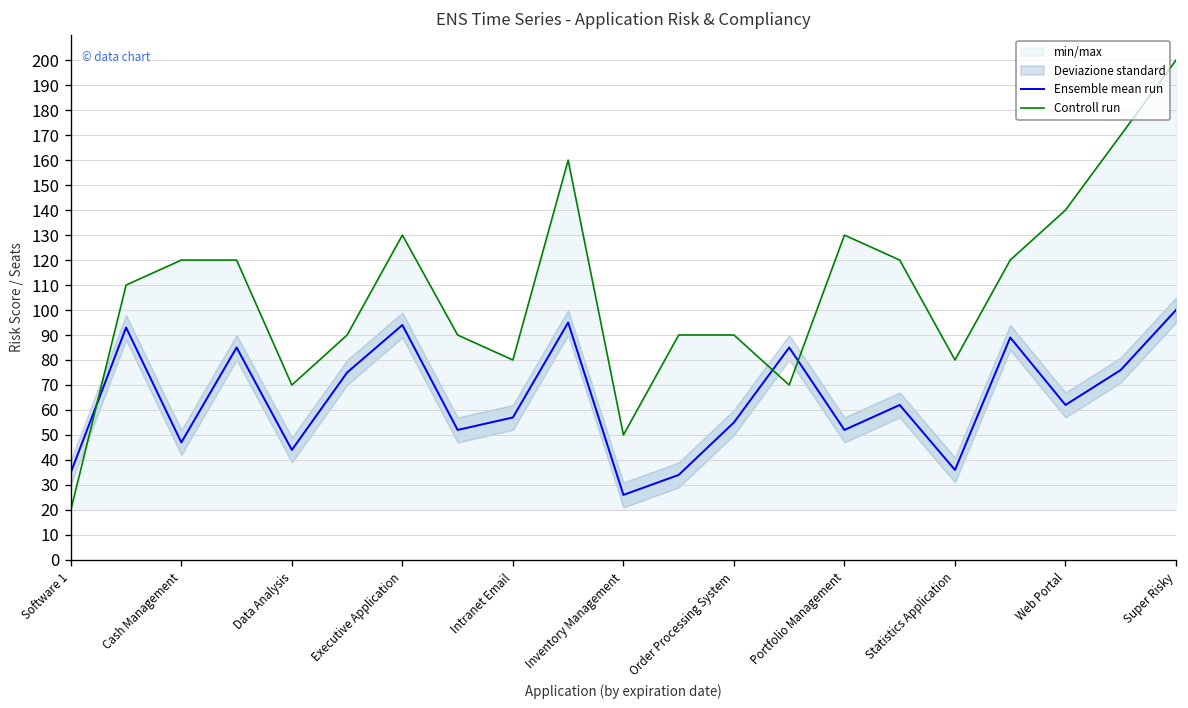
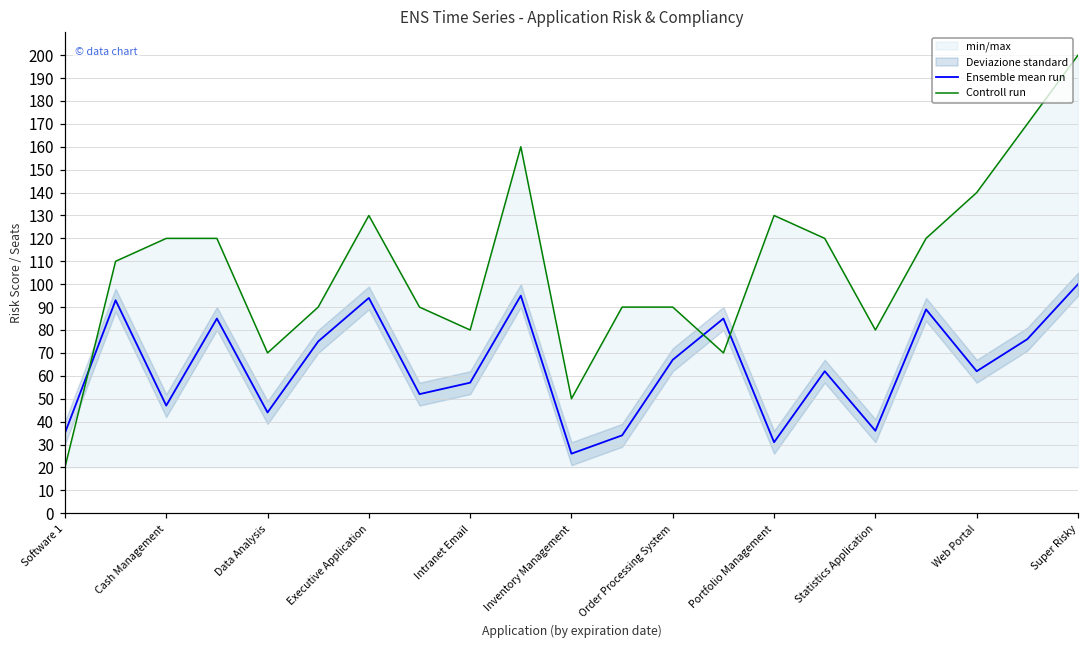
Ensemble mean run, Order Processing System: 55 -> 67
Ensemble mean run, Portfolio Management: 52 -> 31
